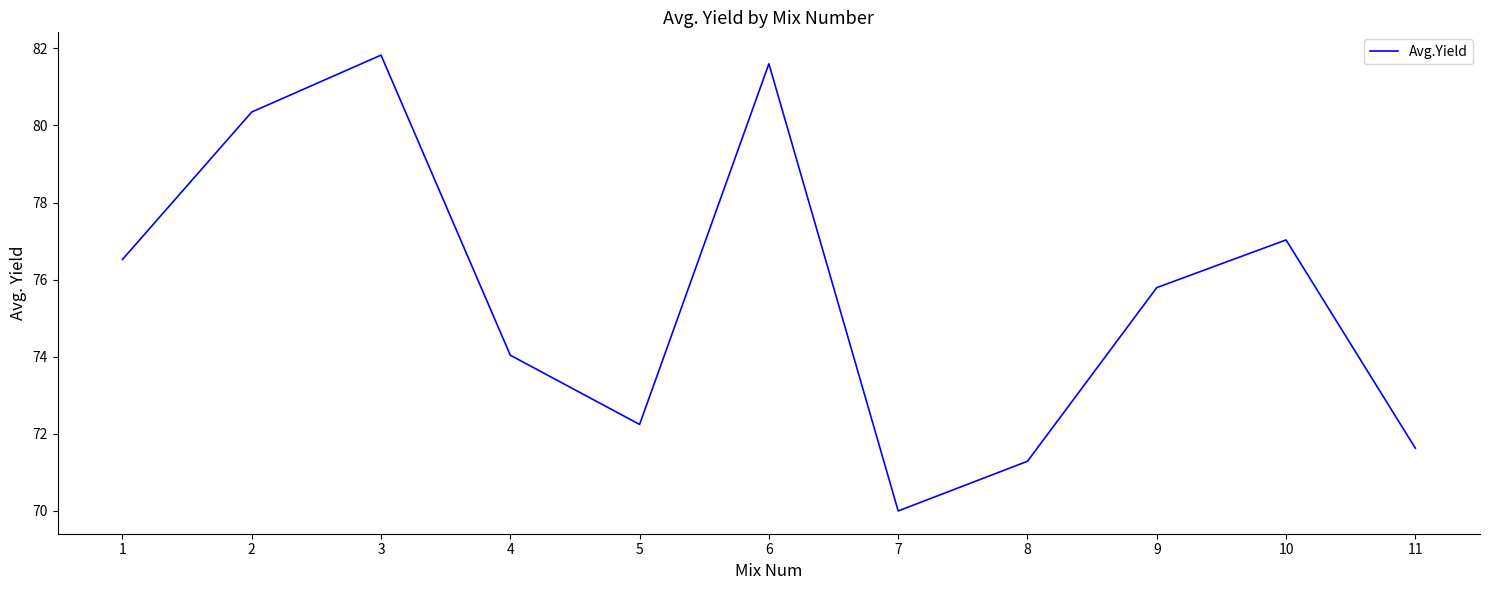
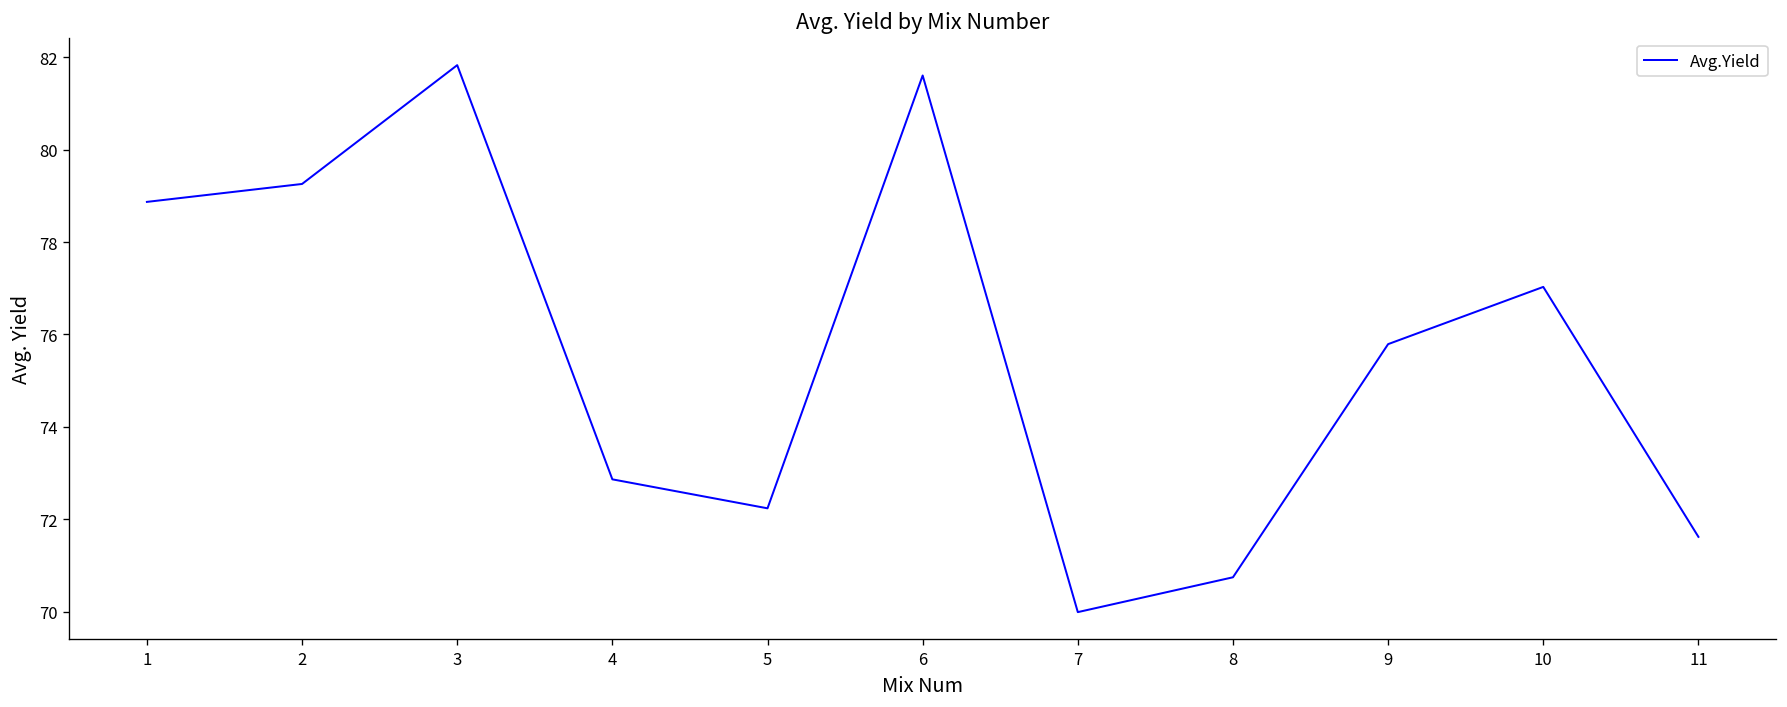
1: 76.5 -> 78.9
2: 80.3 -> 79.3
4: 74.0 -> 72.9
8: 71.3 -> 70.7
